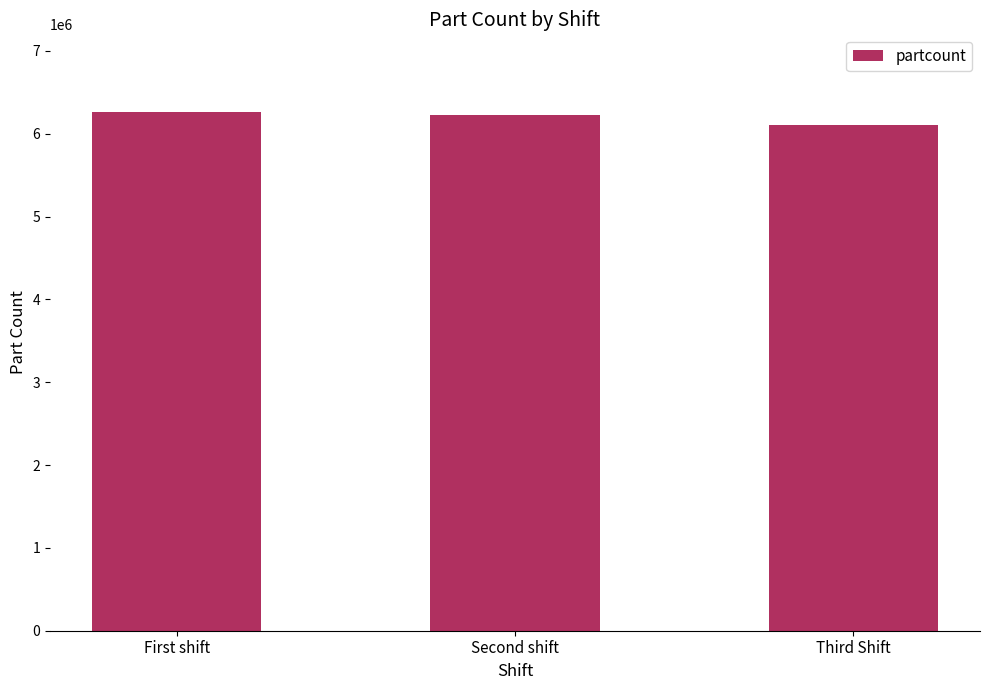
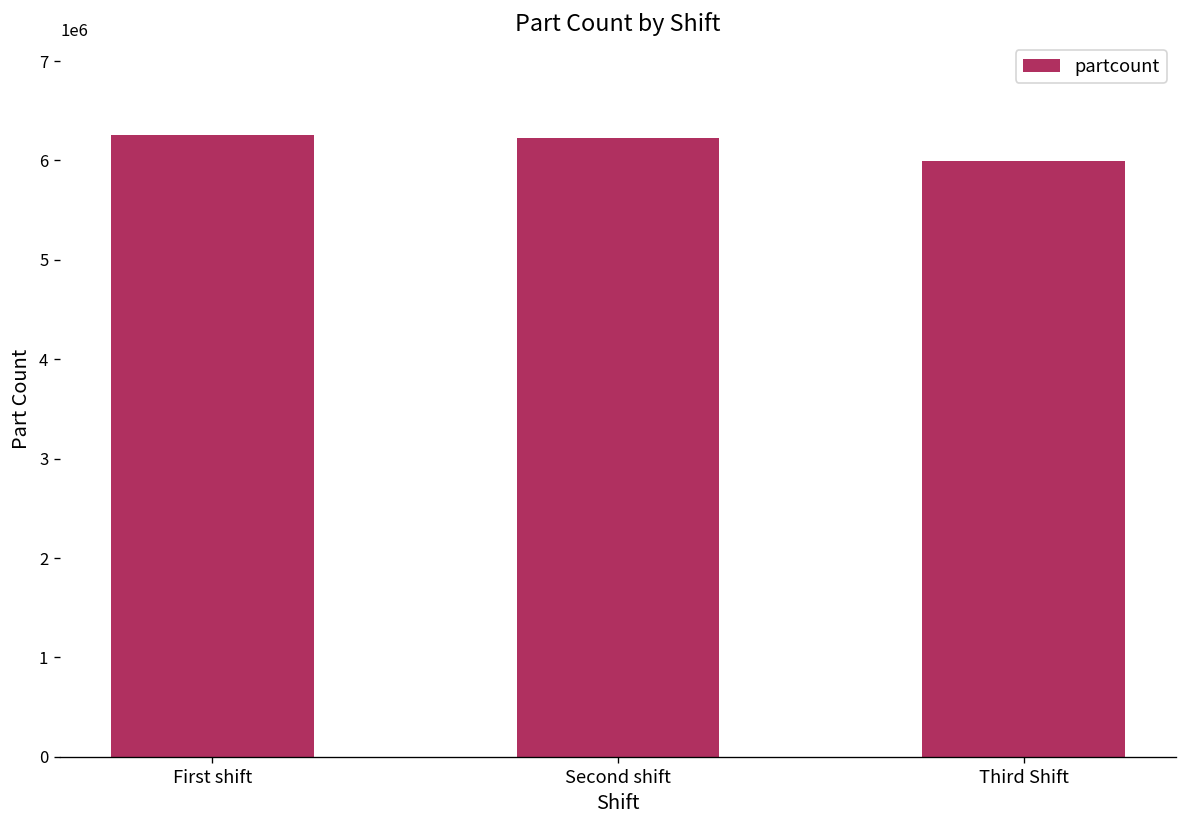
Third Shift: 6100000 -> 6000000
